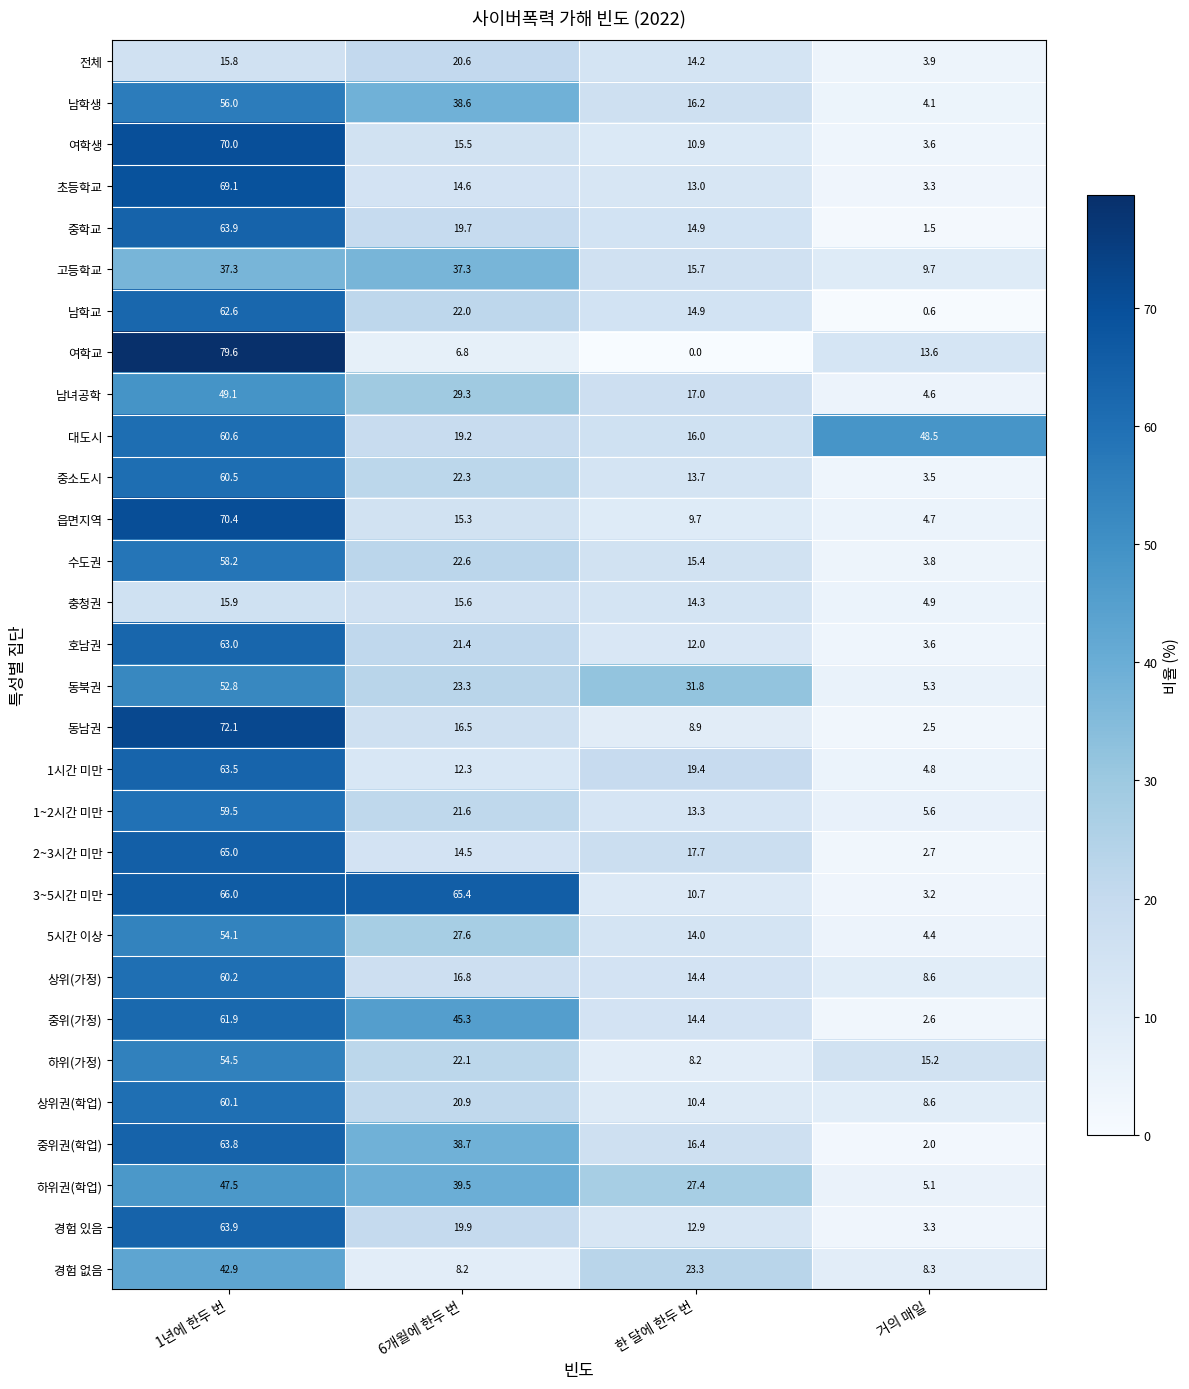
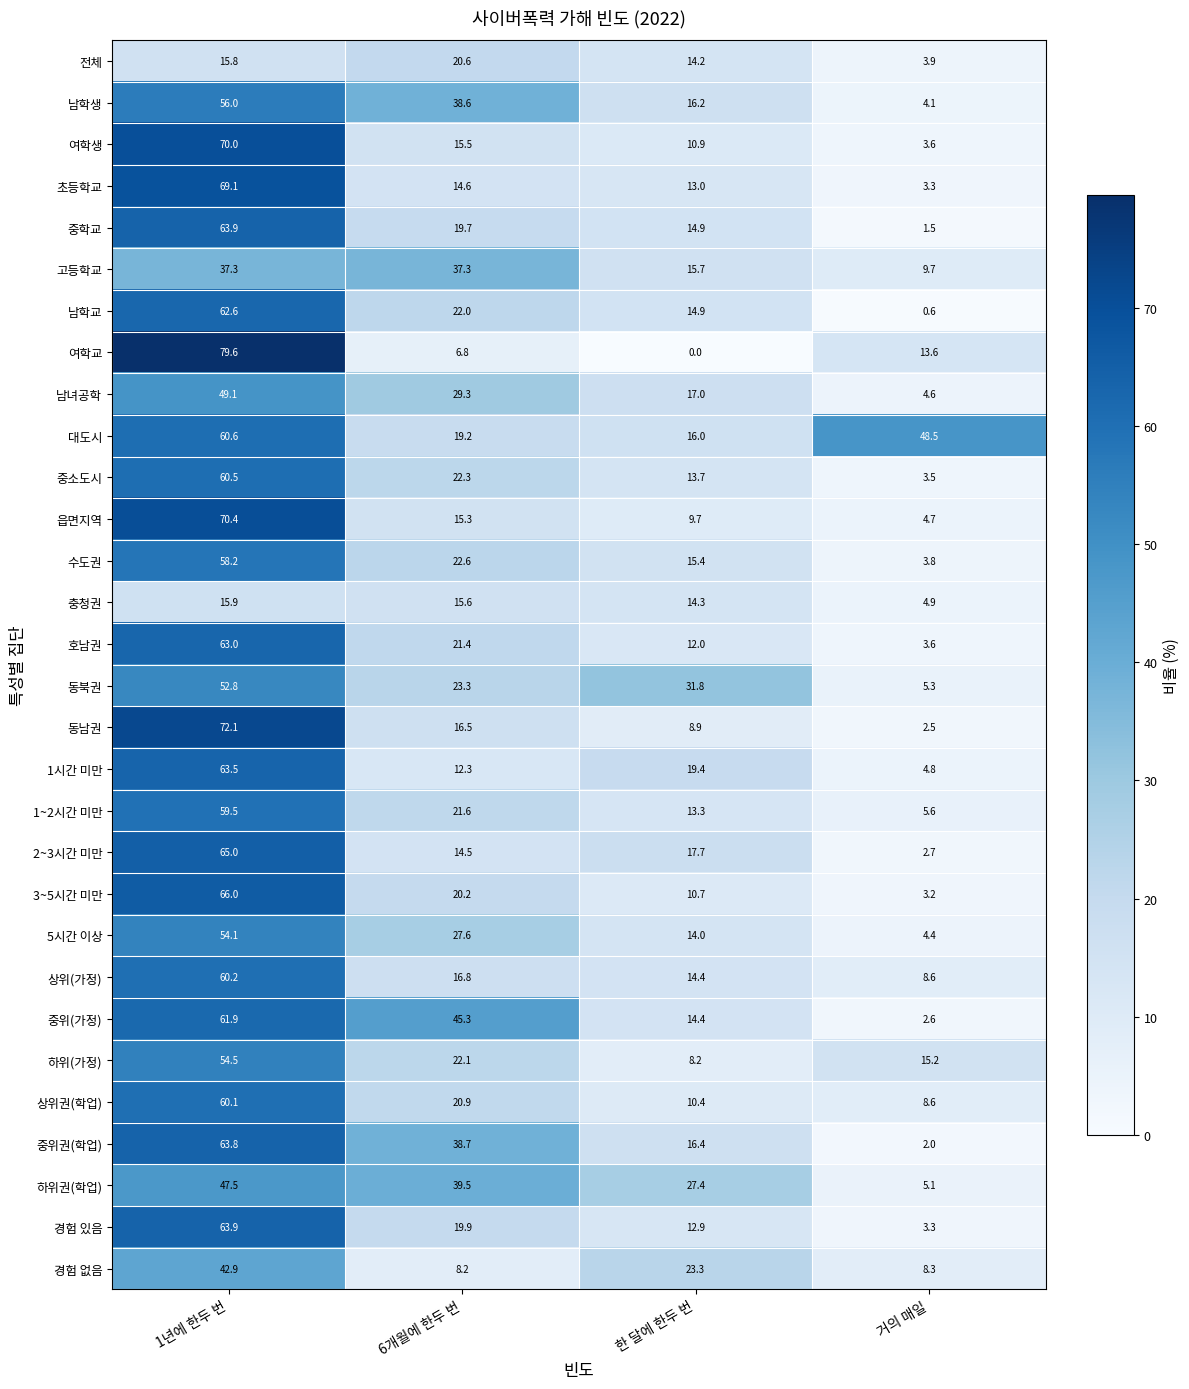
3~5시간 미만, 6개월에 한두 번: 65.4 -> 20.2
